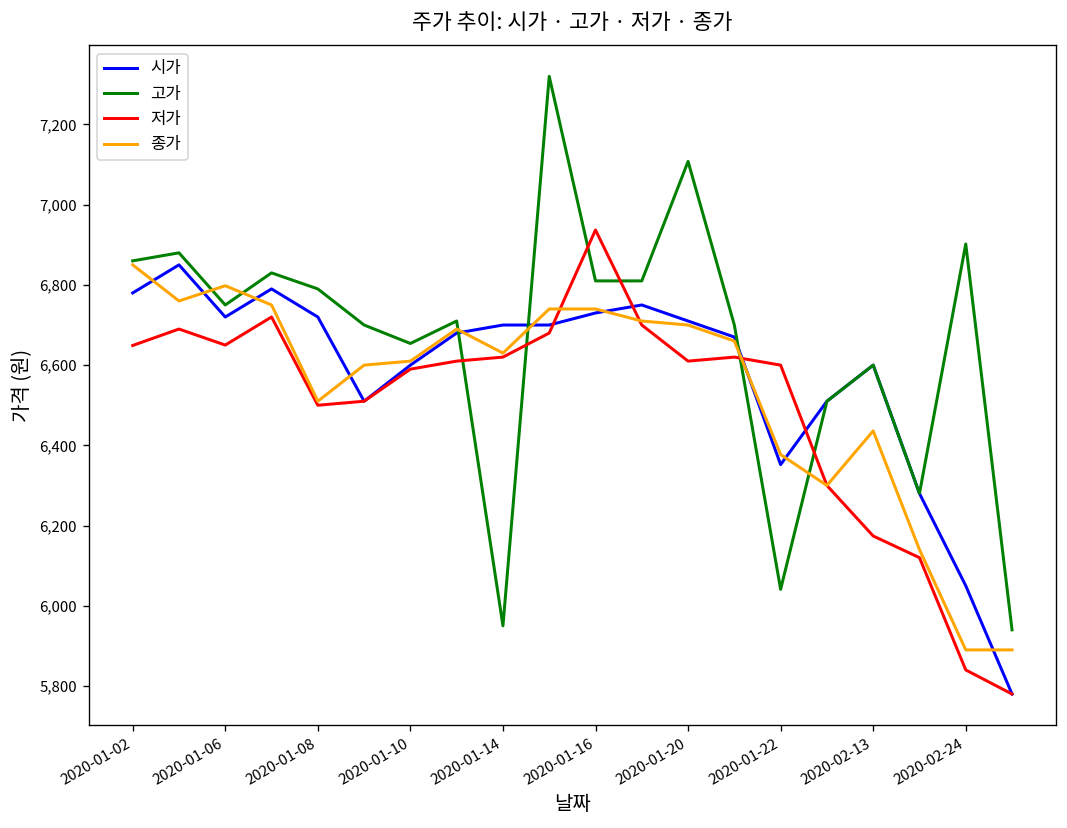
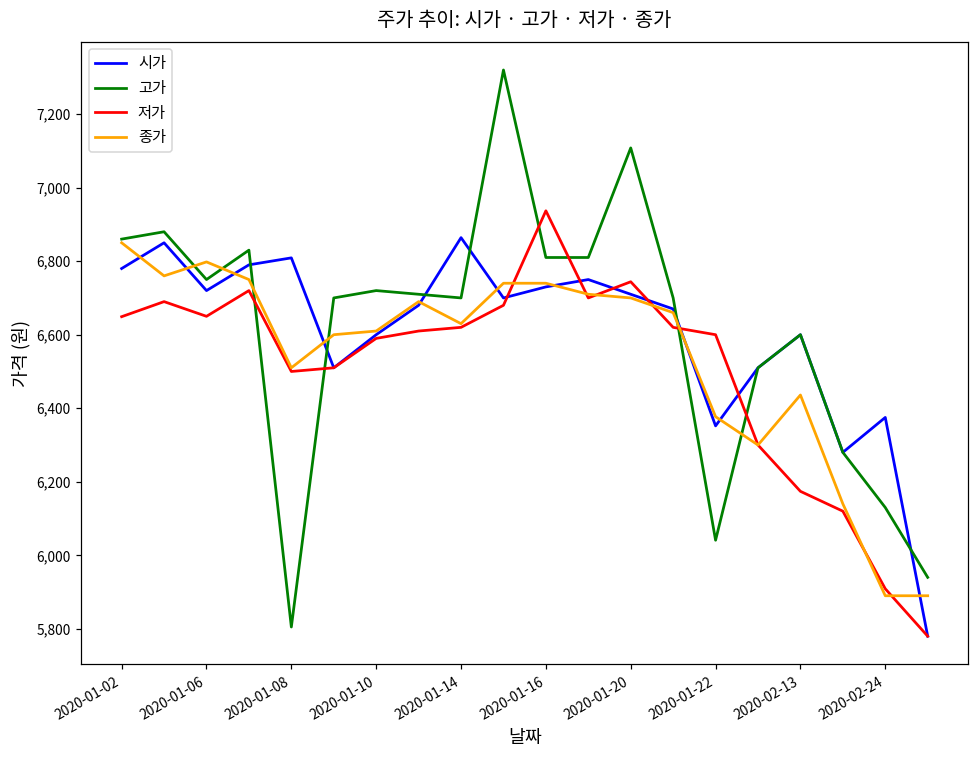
시가, 2020-01-08: 6,720 -> 6,810
고가, 2020-01-08: 6,790 -> 5,810
고가, 2020-01-10: 6,650 -> 6,720
시가, 2020-01-14: 6,700 -> 6,860
고가, 2020-01-14: 5,950 -> 6,700
저가, 2020-01-20: 6,610 -> 6,740
시가, 2020-02-24: 6,050 -> 6,380
고가, 2020-02-24: 6,900 -> 6,130
저가, 2020-02-24: 5,840 -> 5,910
